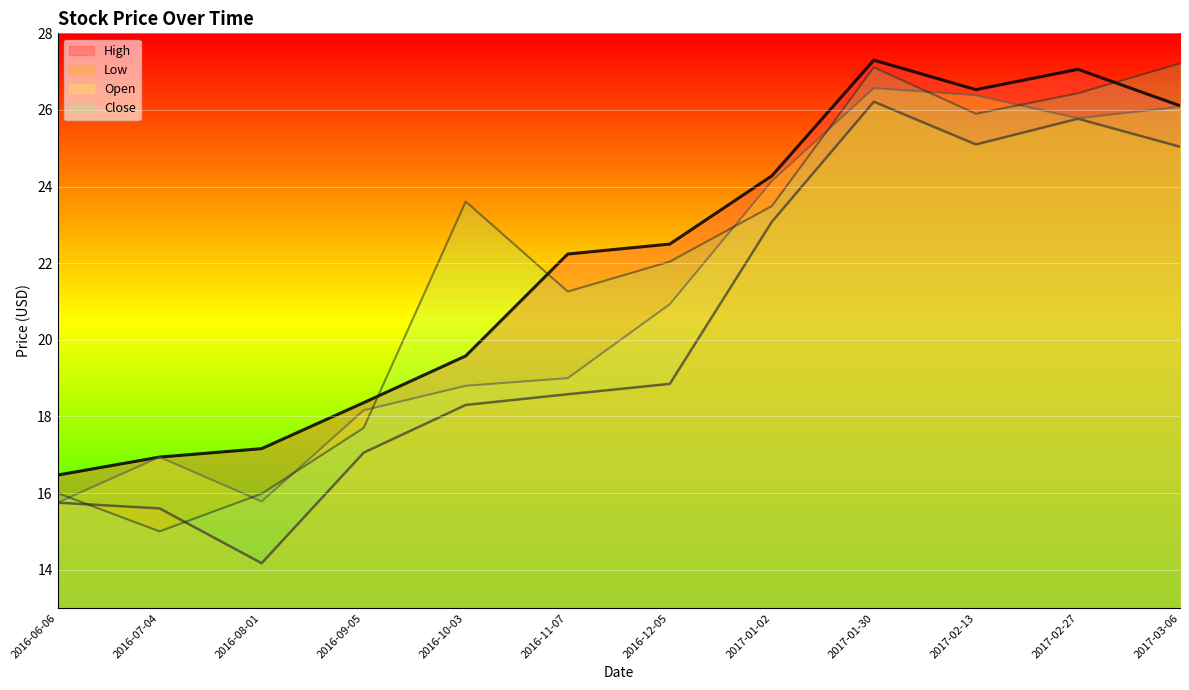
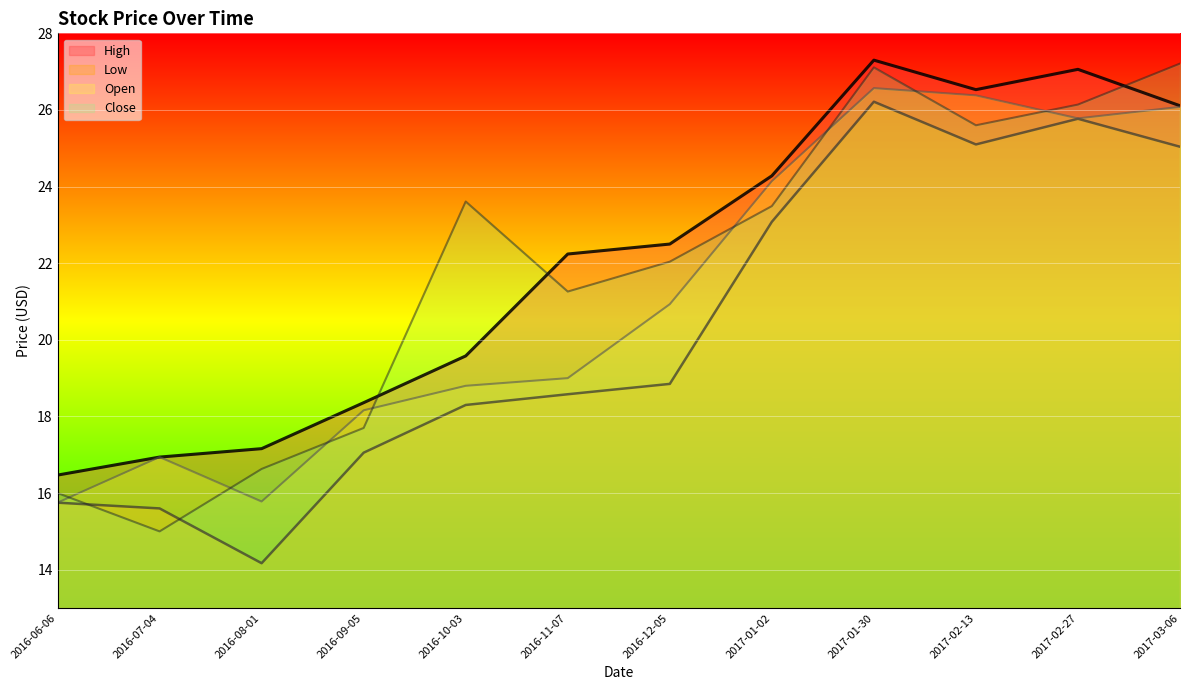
Close, 2016-08-01: 16.0 -> 16.6
Close, 2017-02-13: 25.9 -> 25.6
Close, 2017-02-27: 26.4 -> 26.1
